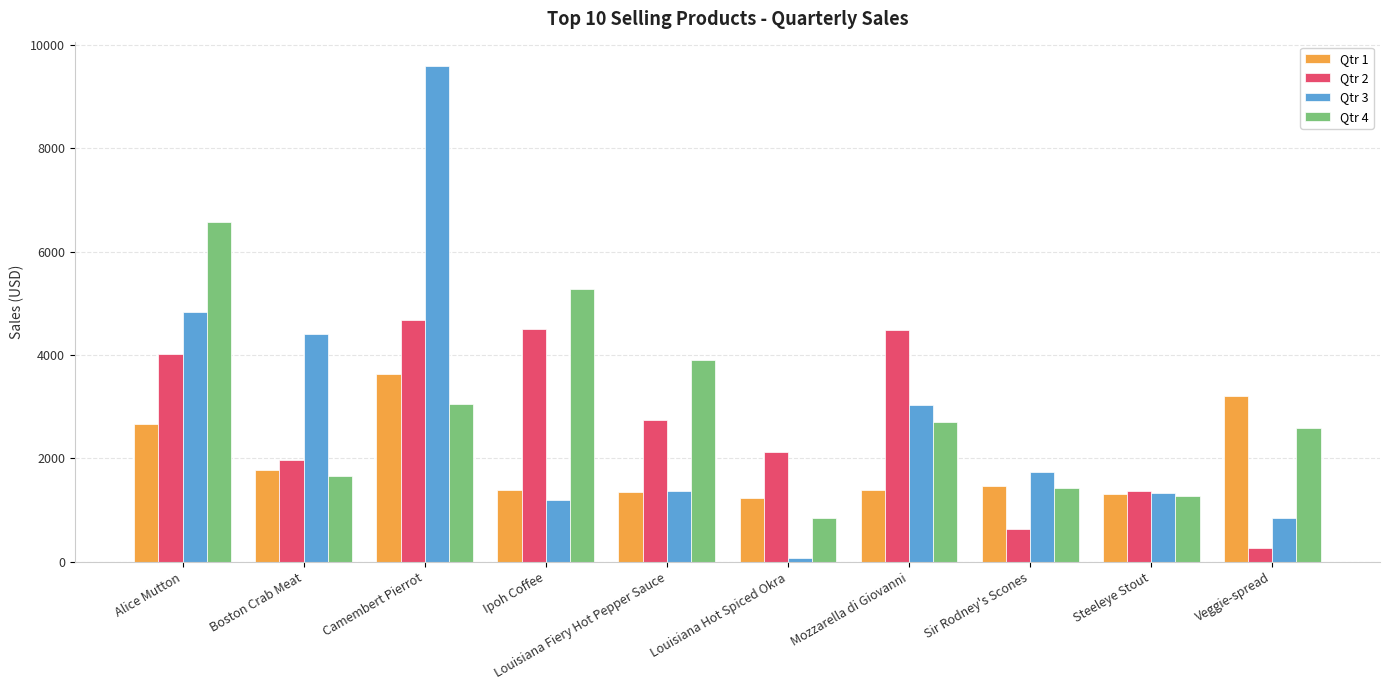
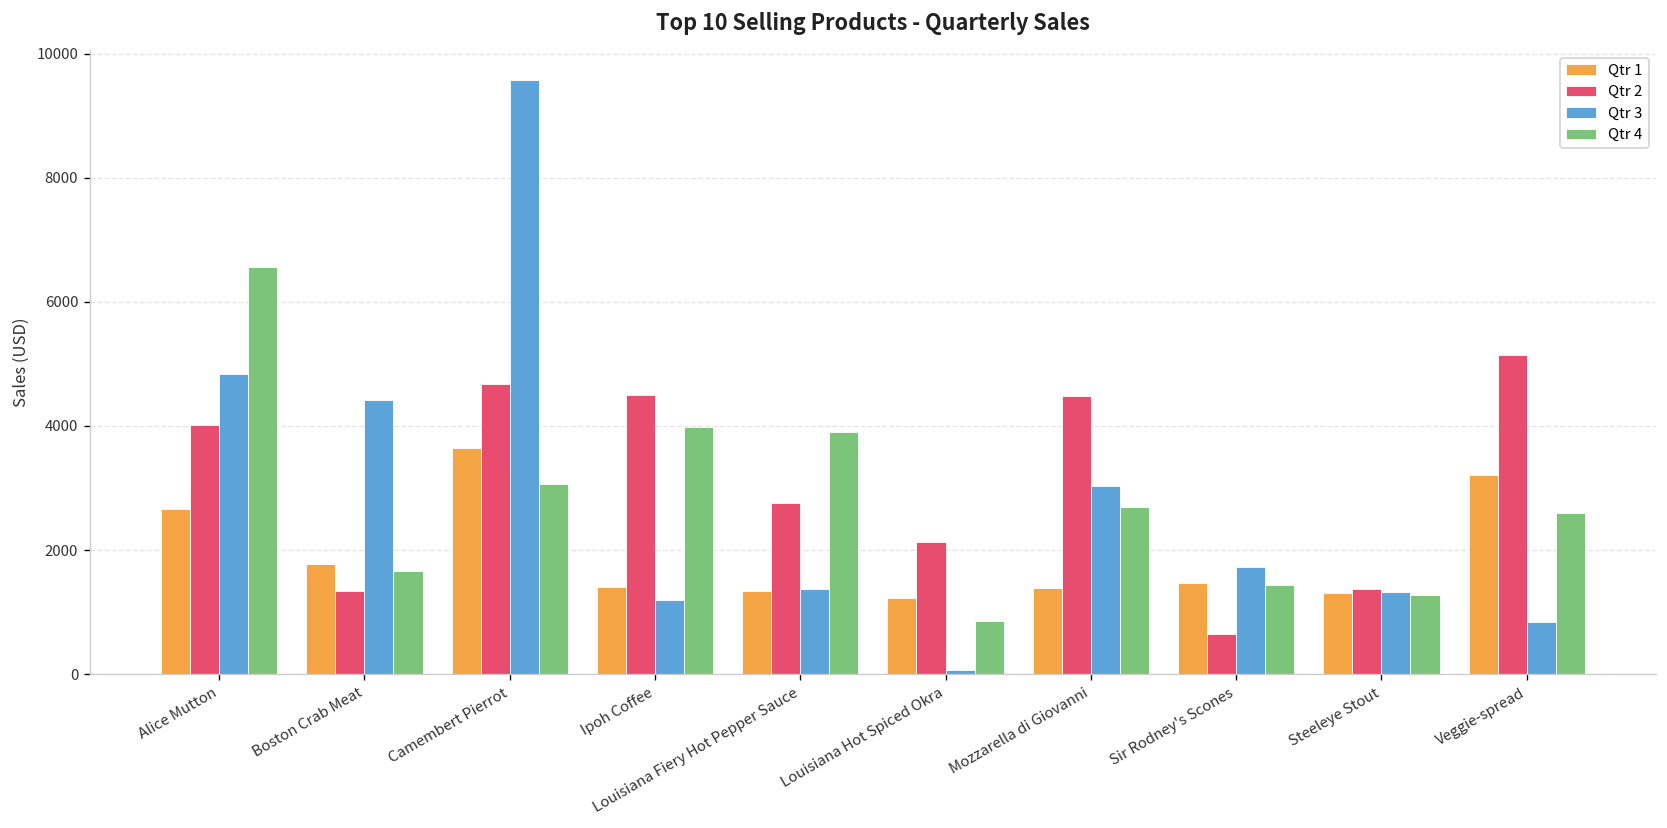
Qtr 2, Boston Crab Meat: 2000 -> 1300
Qtr 4, Ipoh Coffee: 5300 -> 4000
Qtr 2, Veggie-spread: 300 -> 5100
